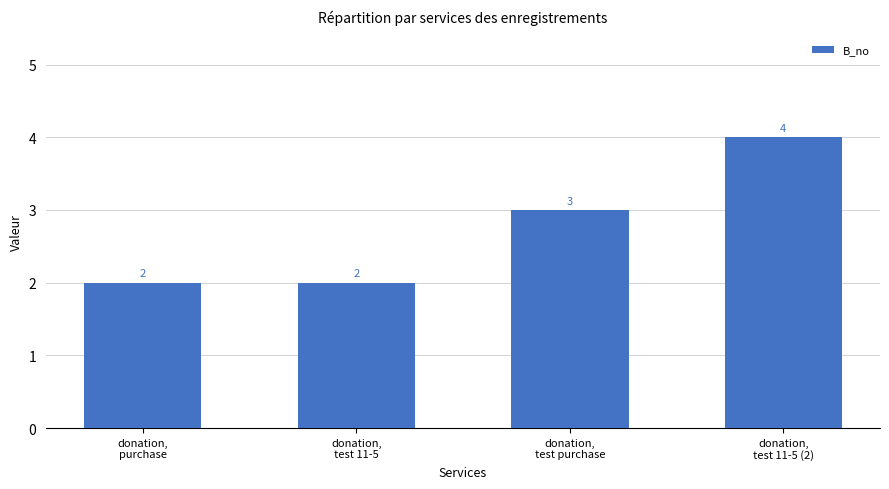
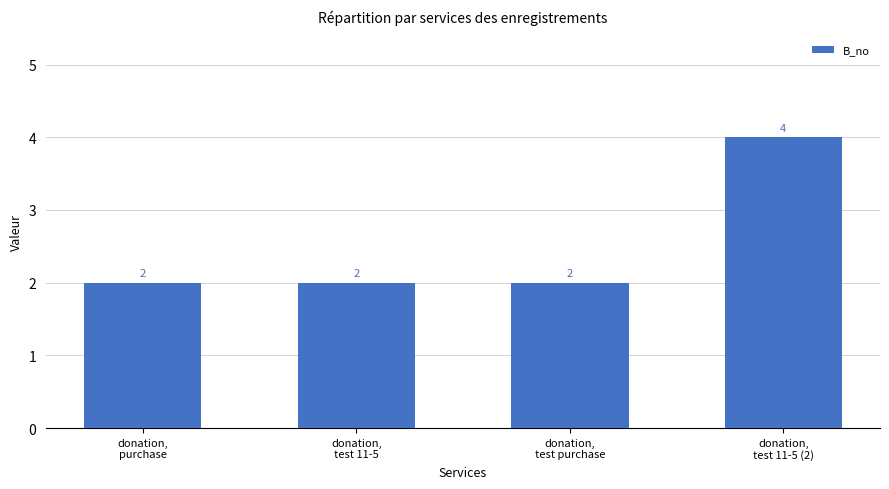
donation, test purchase: 3 -> 2
